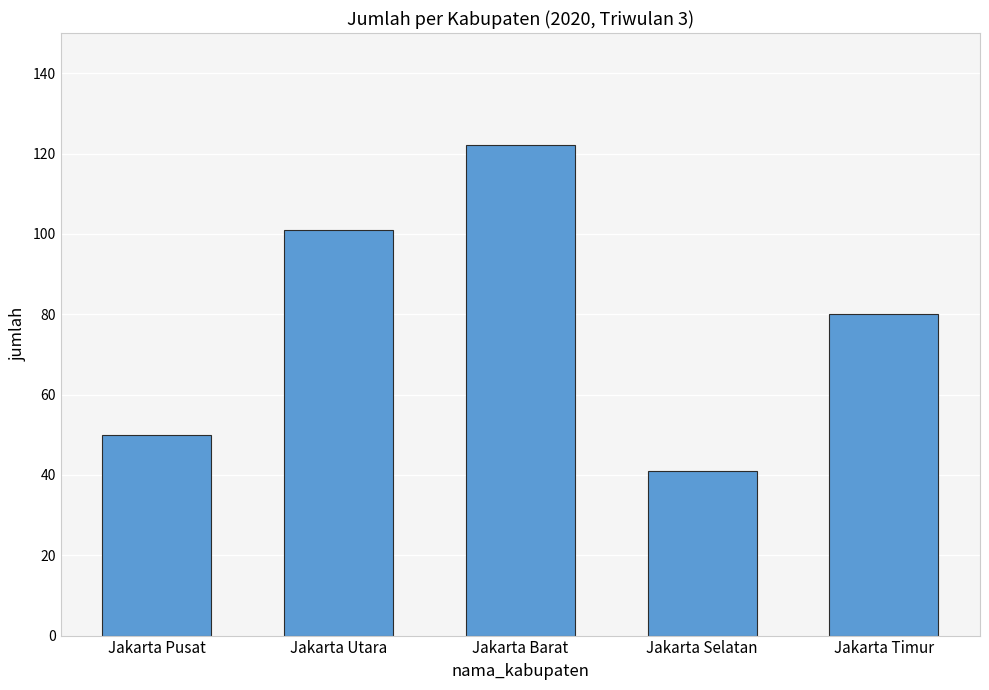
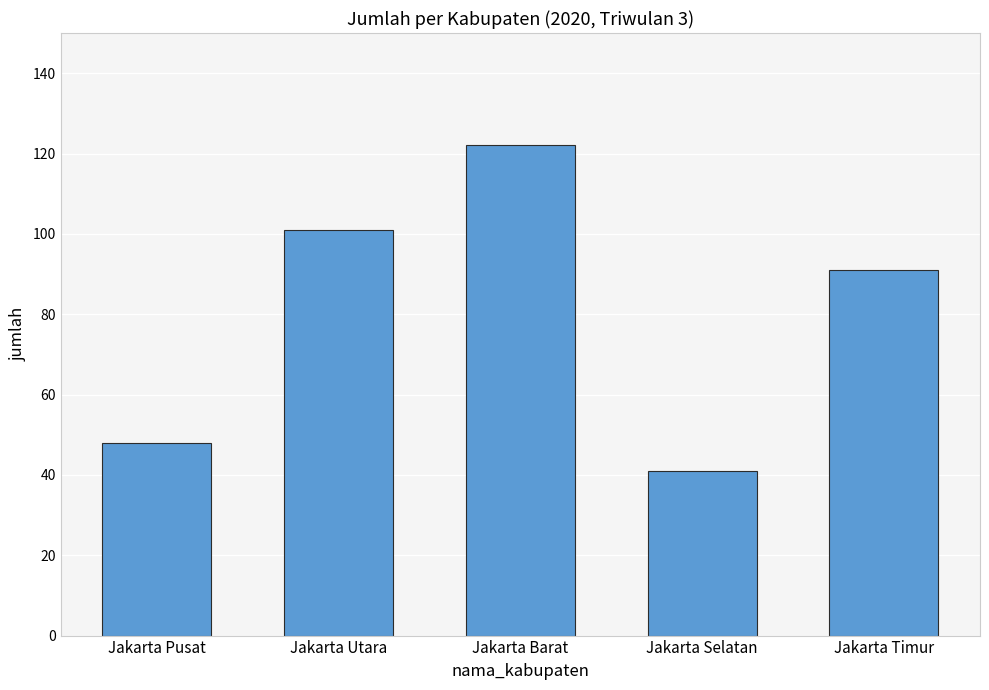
Jakarta Pusat: 50 -> 48
Jakarta Timur: 80 -> 91
